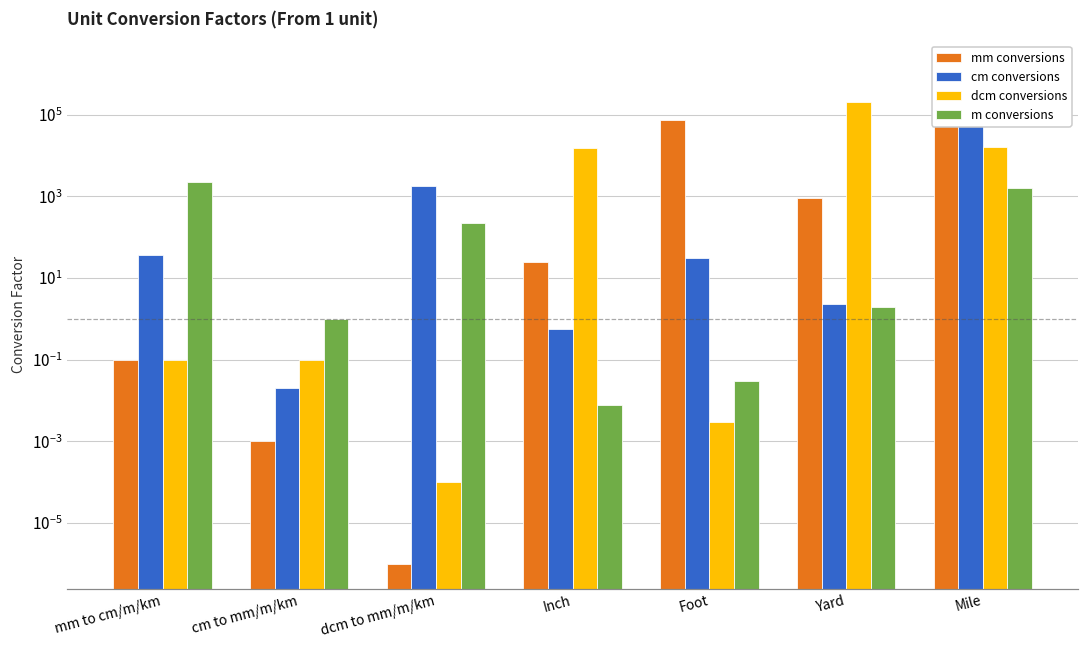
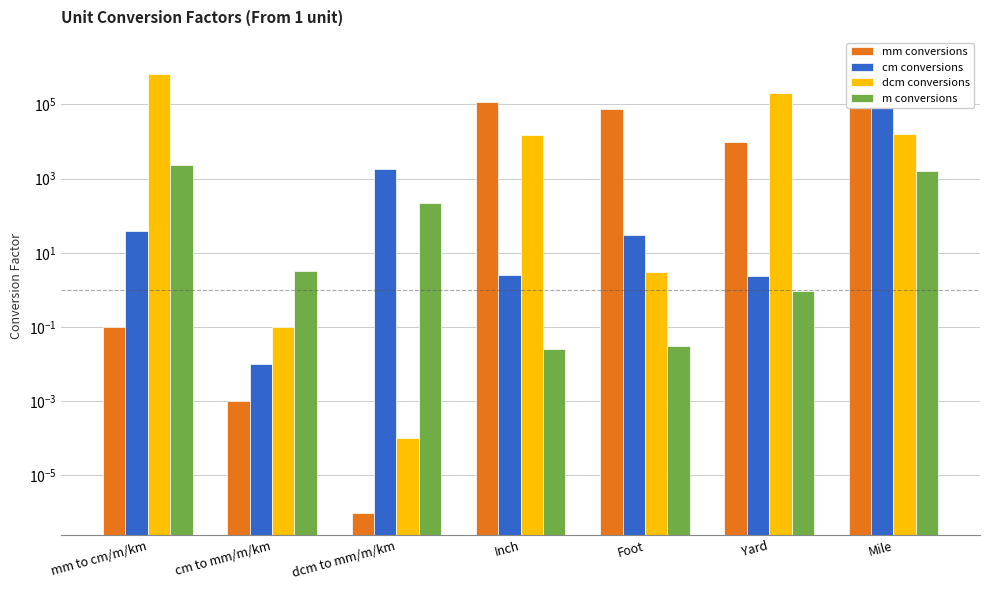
dcm conversions, mm to cm/m/km: 0.1 -> 700000
cm conversions, cm to mm/m/km: 0.02 -> 0.01
m conversions, cm to mm/m/km: 1.0 -> 3
mm conversions, Inch: 30 -> 120000
cm conversions, Inch: 0.6 -> 3
m conversions, Inch: 0.008 -> 0.03
dcm conversions, Foot: 0.003 -> 3
mm conversions, Yard: 900 -> 10000
m conversions, Yard: 2 -> 0.9
